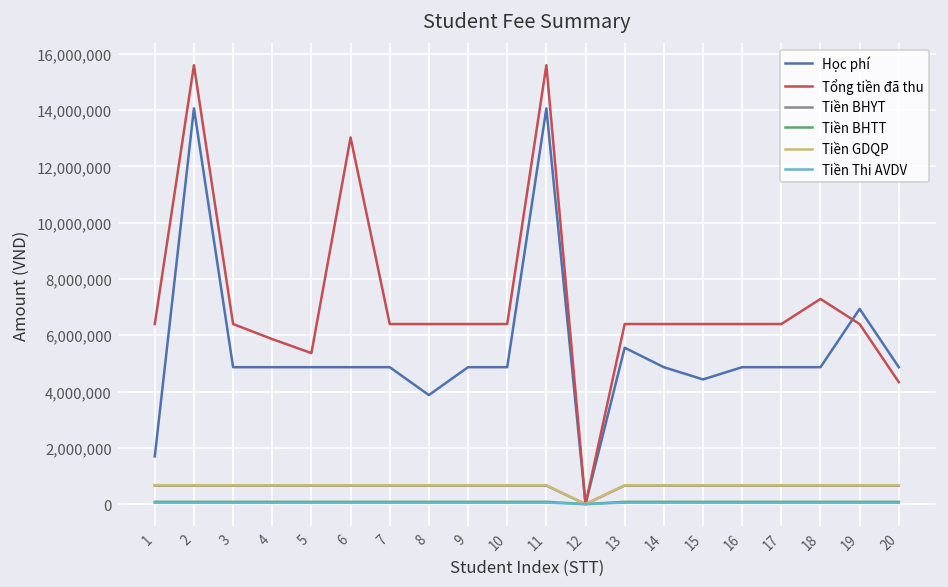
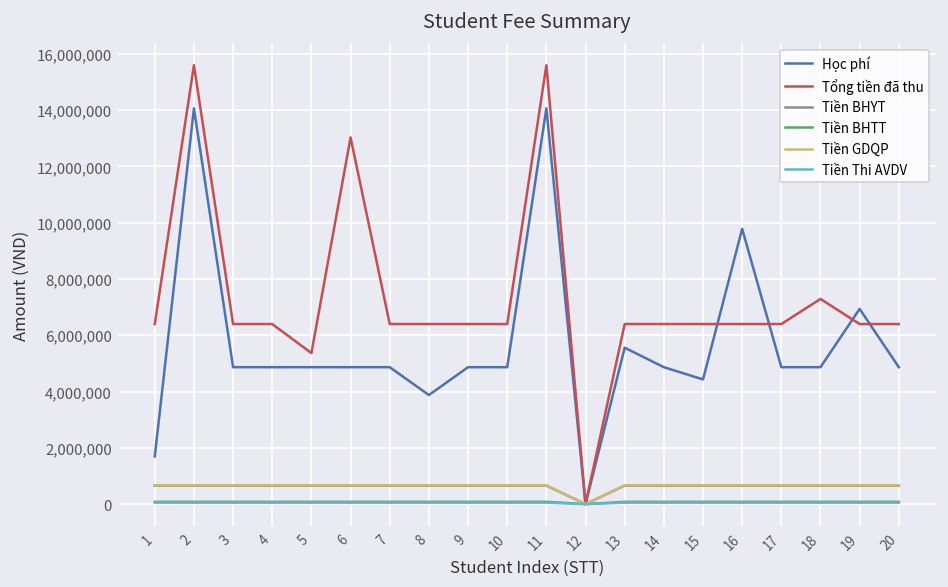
Tổng tiền đã thu, 4: 5,900,000 -> 6,400,000
Học phí, 16: 4,900,000 -> 9,800,000
Tổng tiền đã thu, 20: 4,300,000 -> 6,400,000
